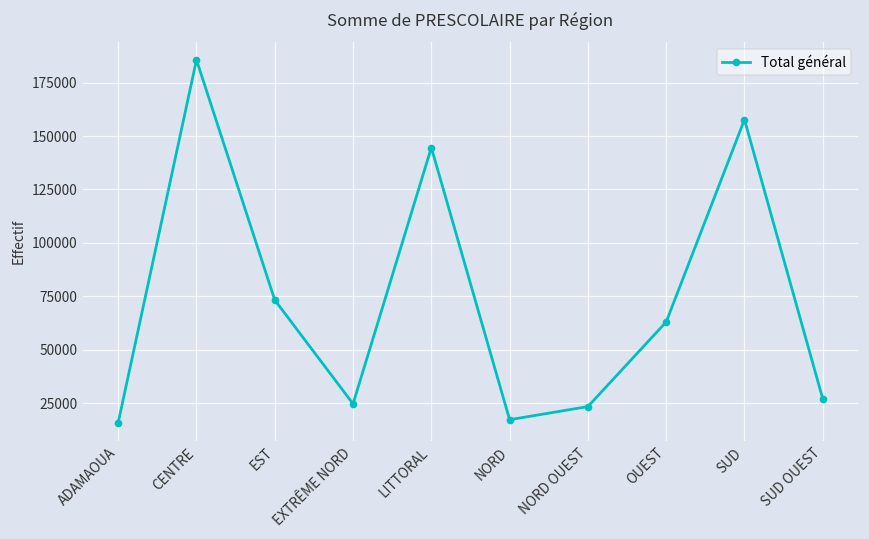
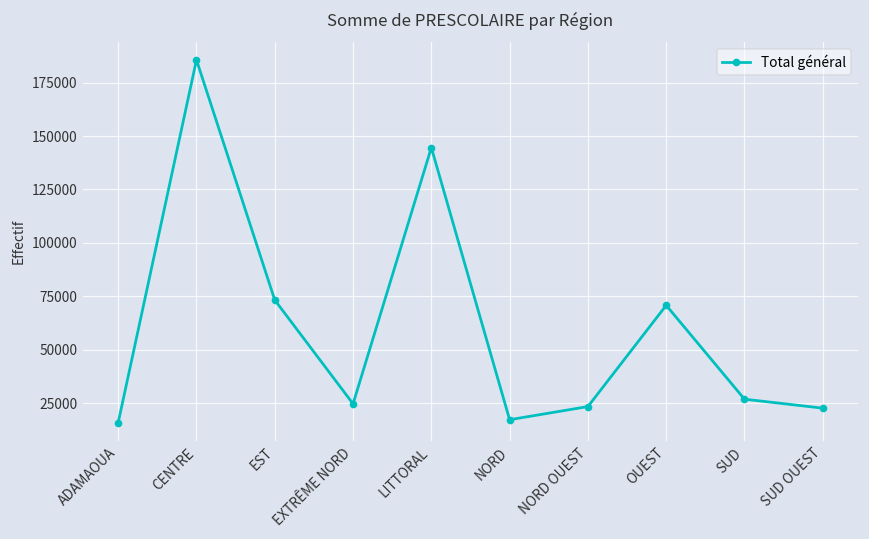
OUEST: 63000 -> 71000
SUD: 158000 -> 27000
SUD OUEST: 27000 -> 23000
